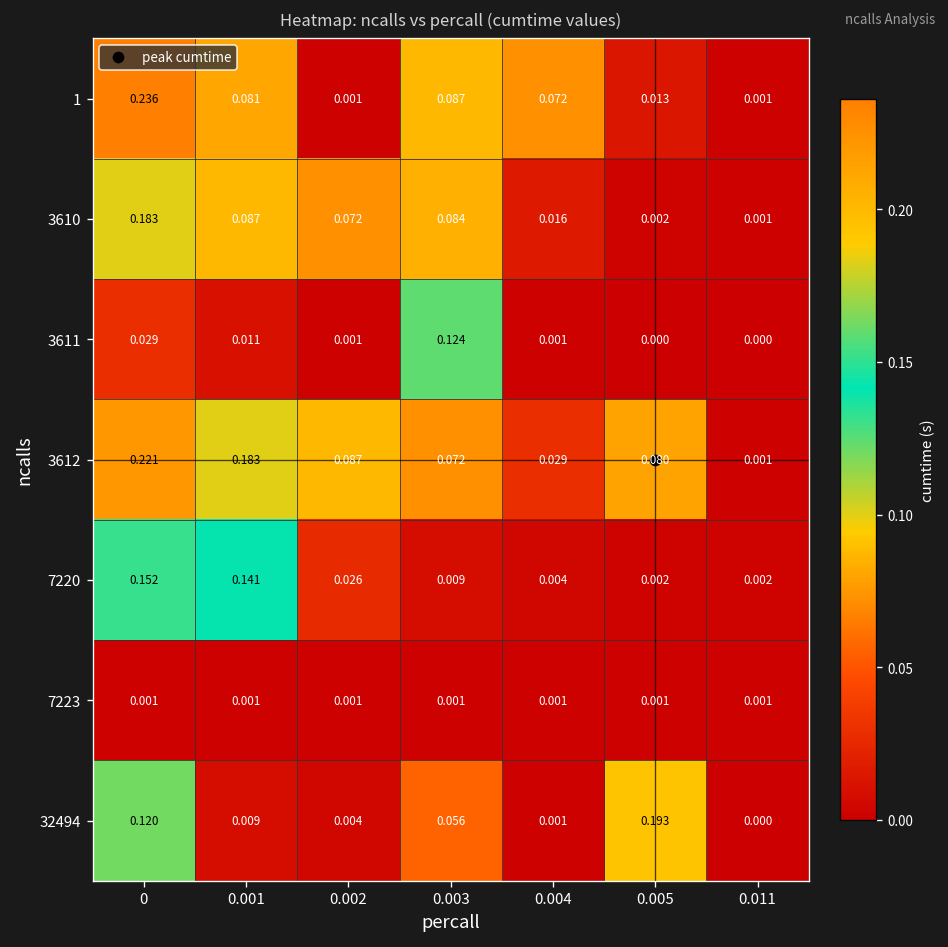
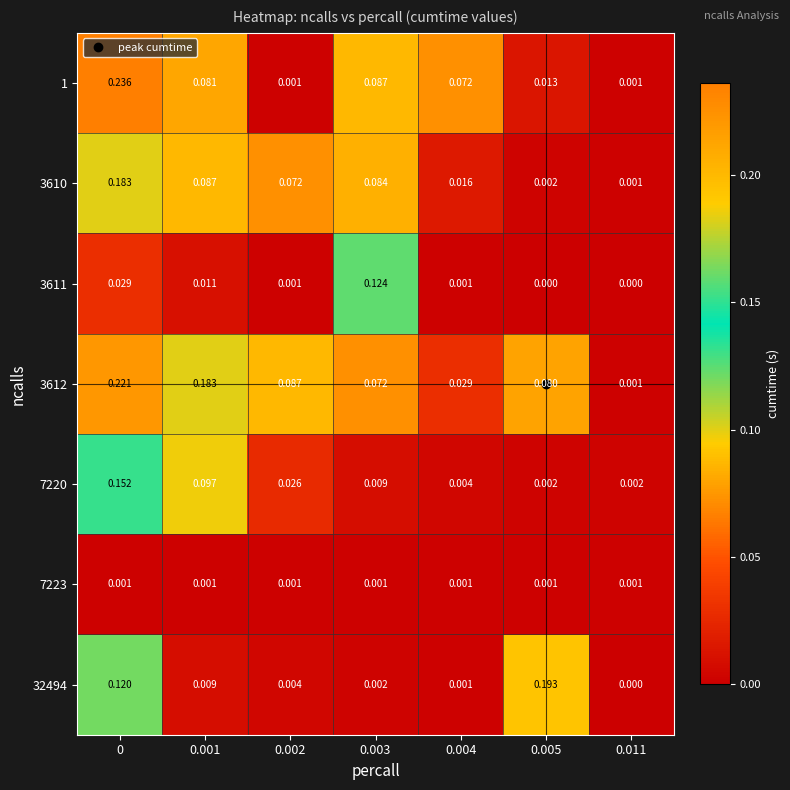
7220, 0.001: 0.141 -> 0.097
32494, 0.003: 0.056 -> 0.002
